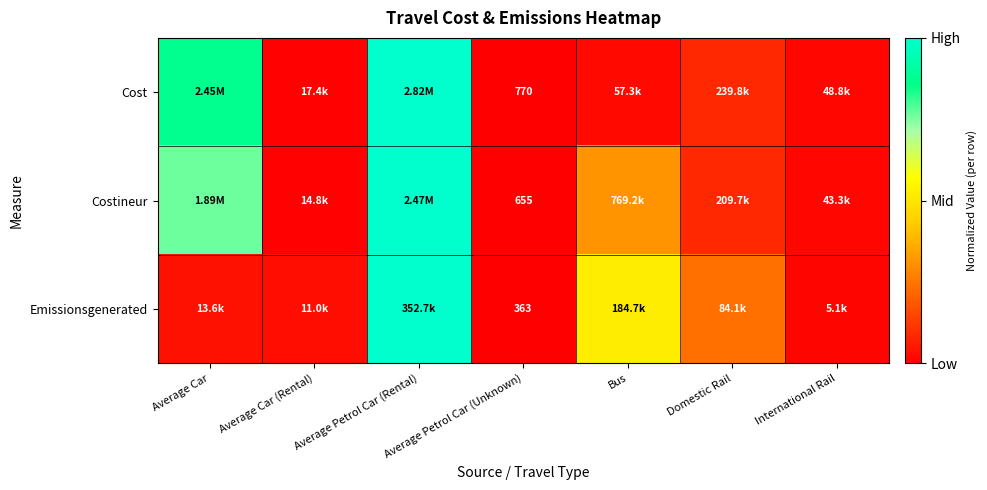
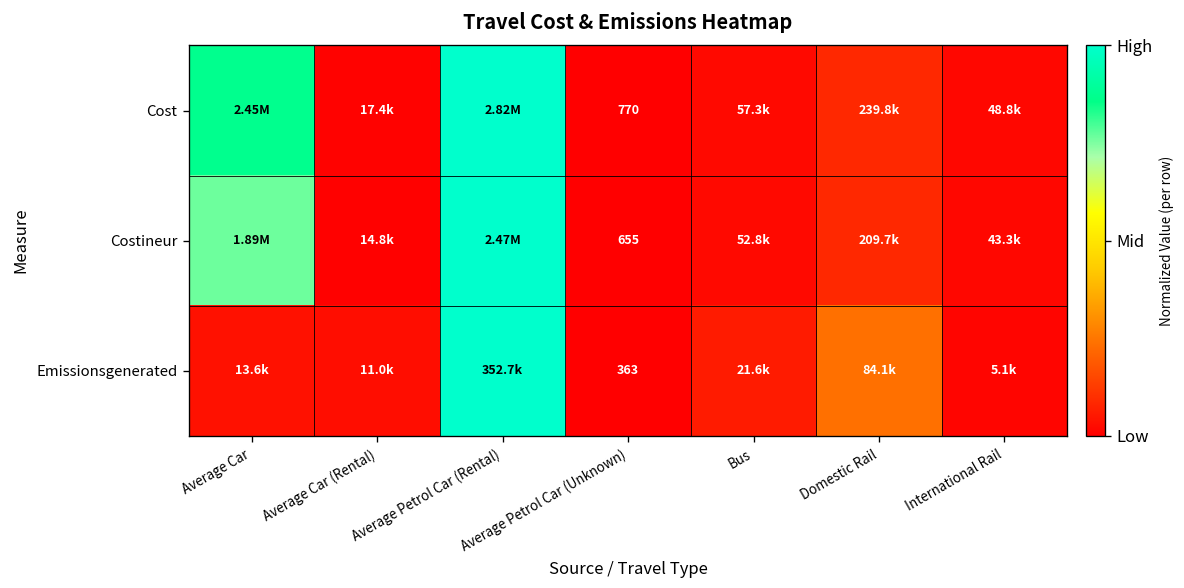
Costineur, Bus: 769.2k -> 52.8k
Emissionsgenerated, Bus: 184.7k -> 21.6k
